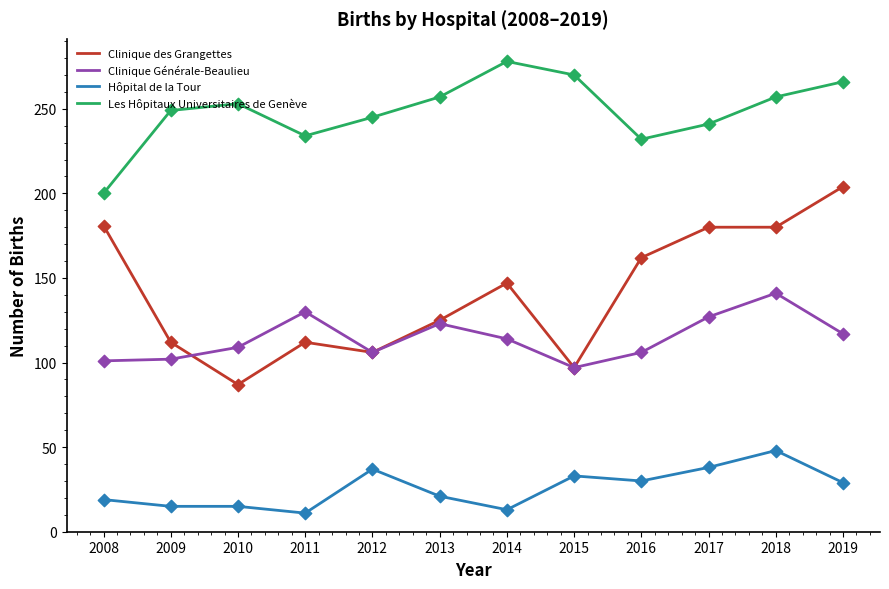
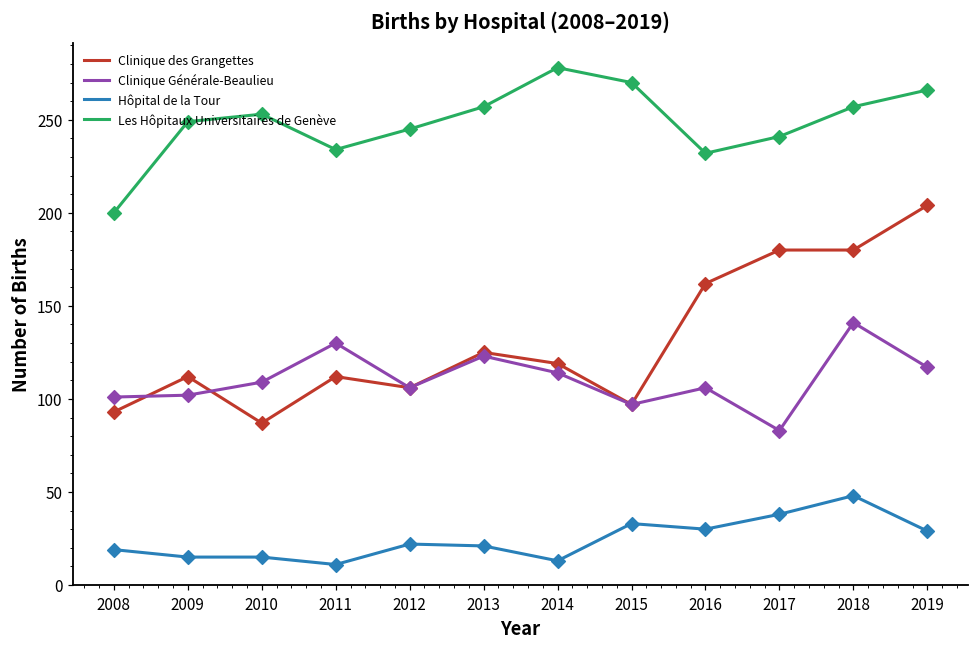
Clinique des Grangettes, 2008: 181 -> 93
Hôpital de la Tour, 2012: 37 -> 22
Clinique des Grangettes, 2014: 147 -> 119
Clinique Générale-Beaulieu, 2017: 127 -> 83
